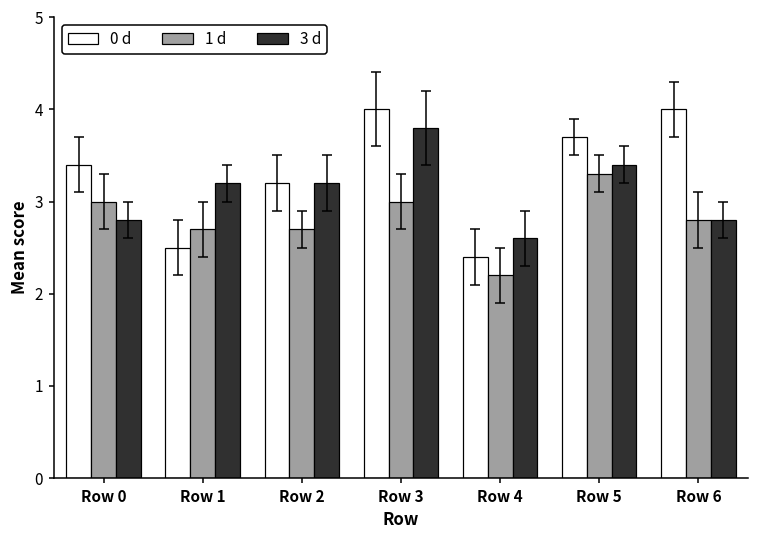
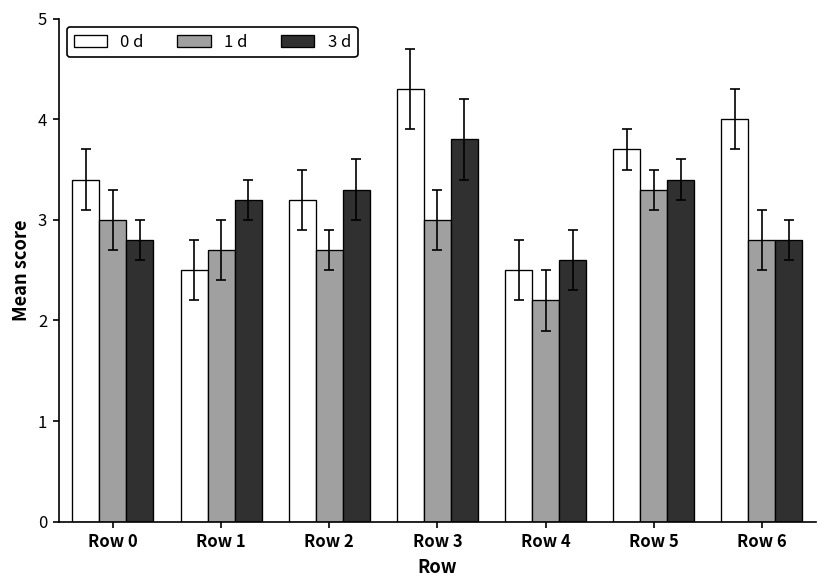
3 d, Row 2: 3.2 -> 3.3
0 d, Row 3: 4.0 -> 4.3
0 d, Row 4: 2.4 -> 2.5
